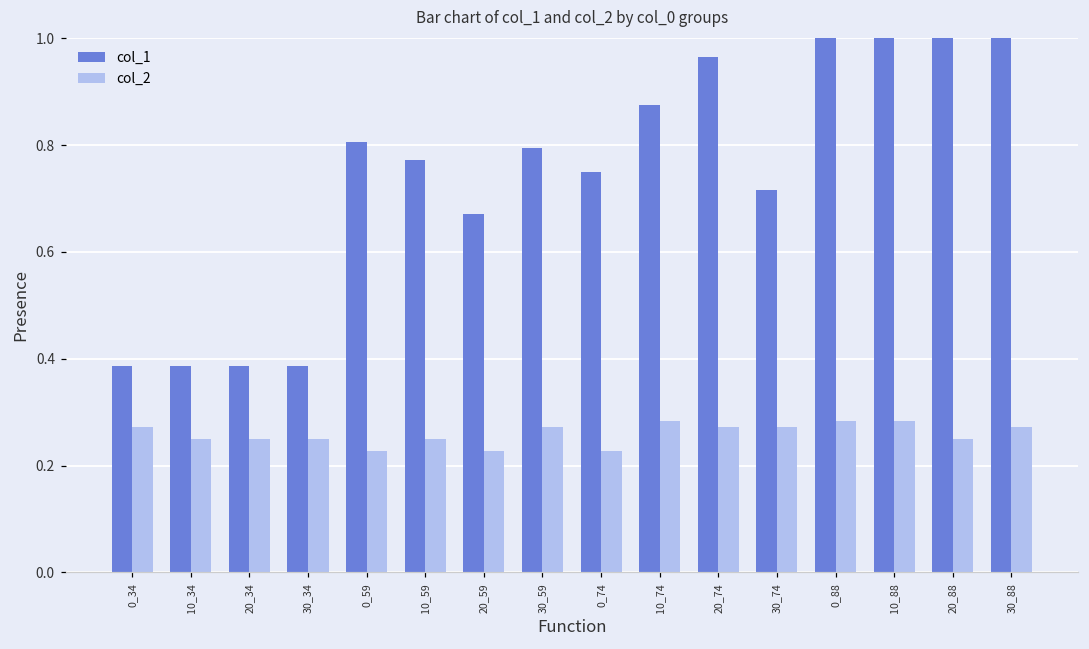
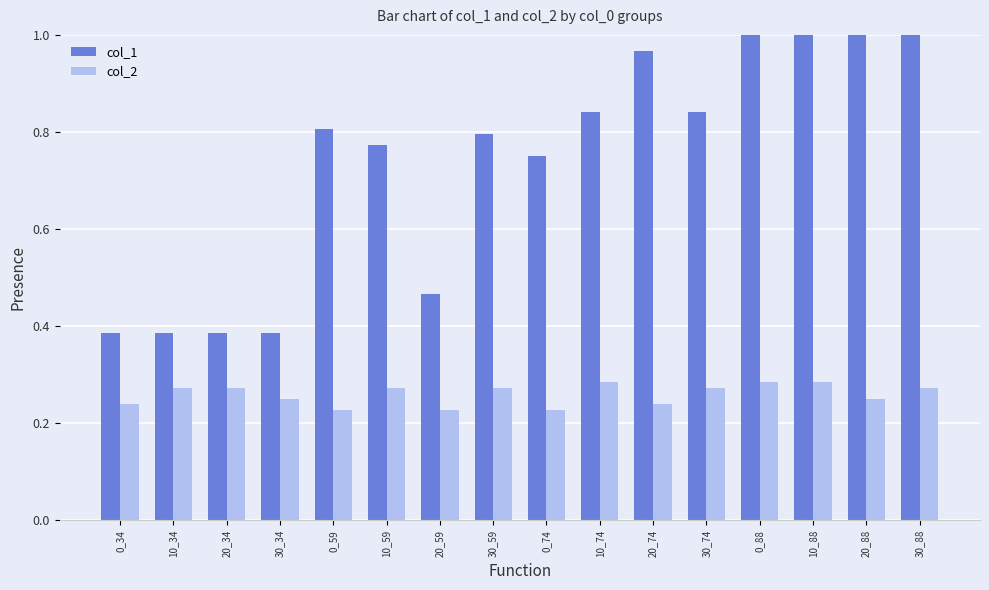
col_2, 0_34: 0.27 -> 0.24
col_2, 10_34: 0.25 -> 0.27
col_2, 20_34: 0.25 -> 0.27
col_2, 10_59: 0.25 -> 0.27
col_1, 20_59: 0.67 -> 0.47
col_1, 10_74: 0.88 -> 0.84
col_2, 20_74: 0.27 -> 0.24
col_1, 30_74: 0.72 -> 0.84
